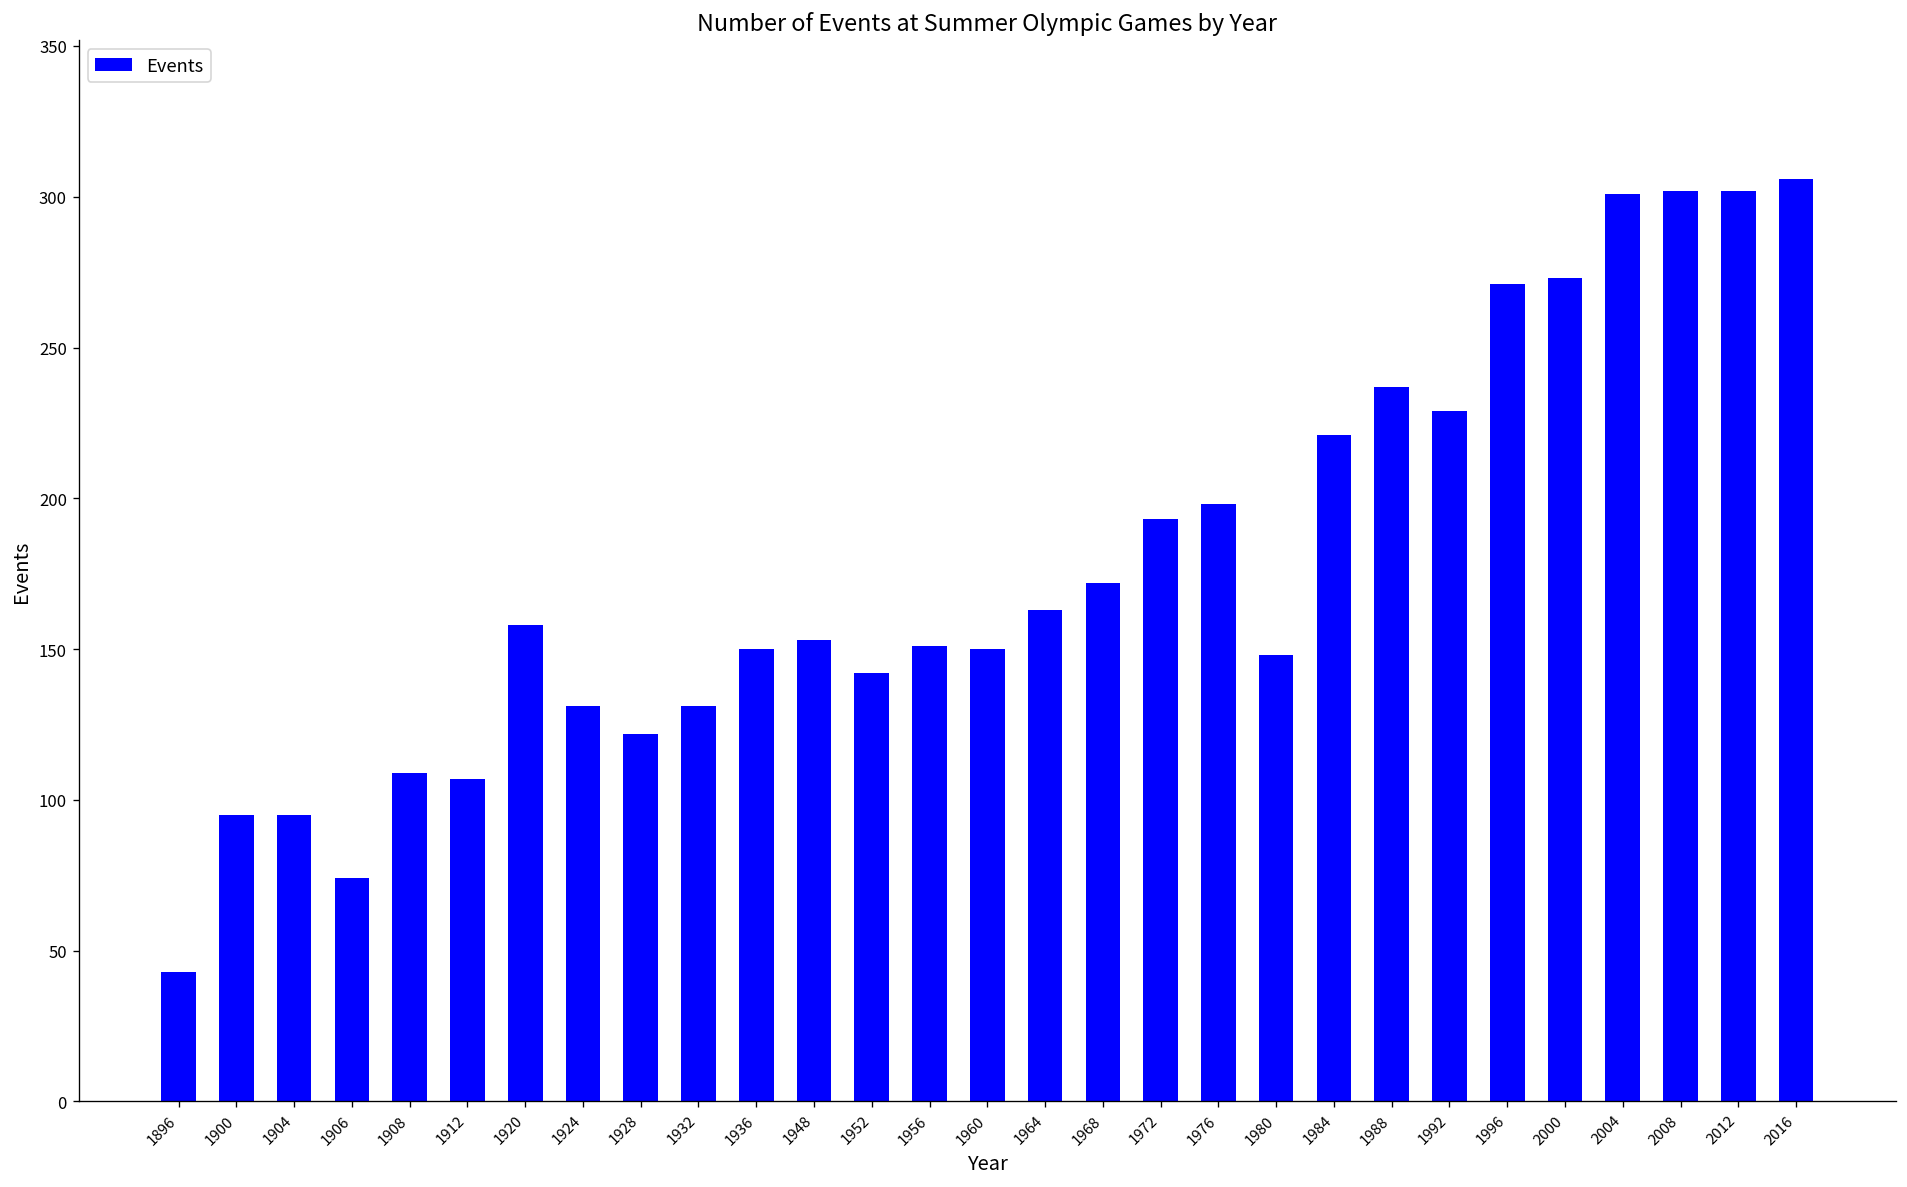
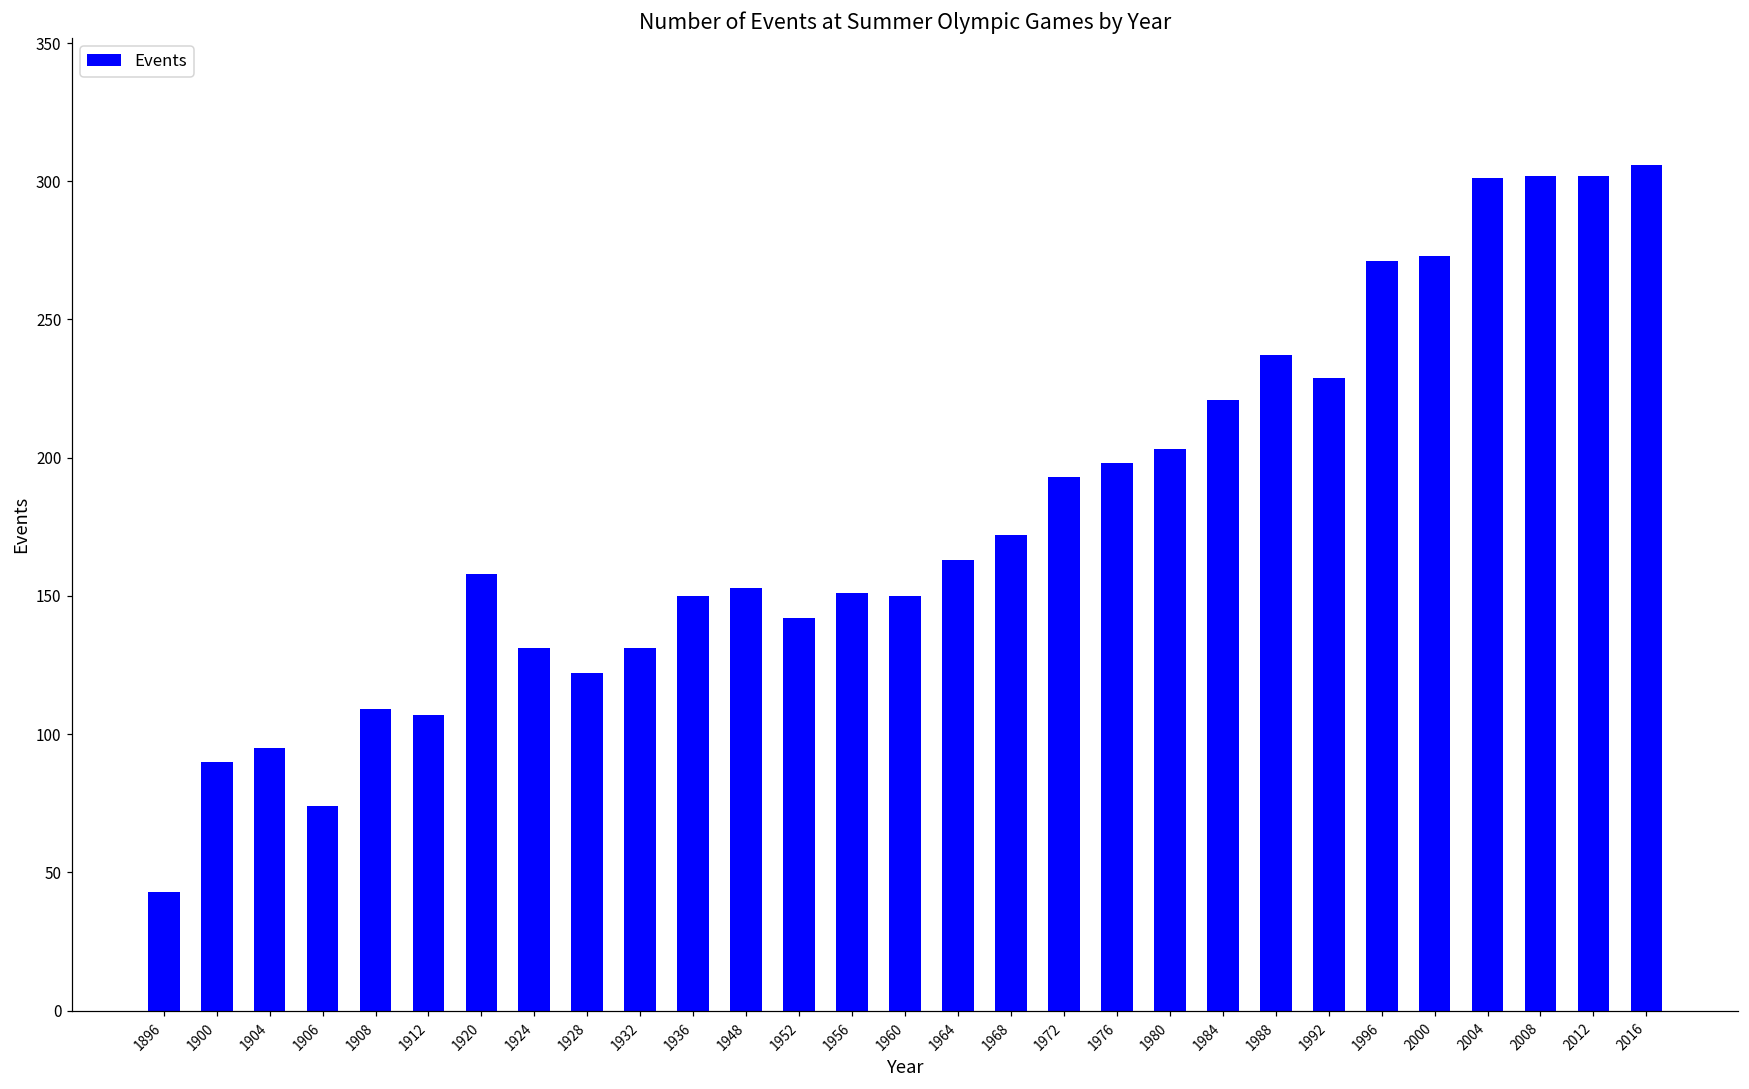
1900: 95 -> 90
1980: 148 -> 203
